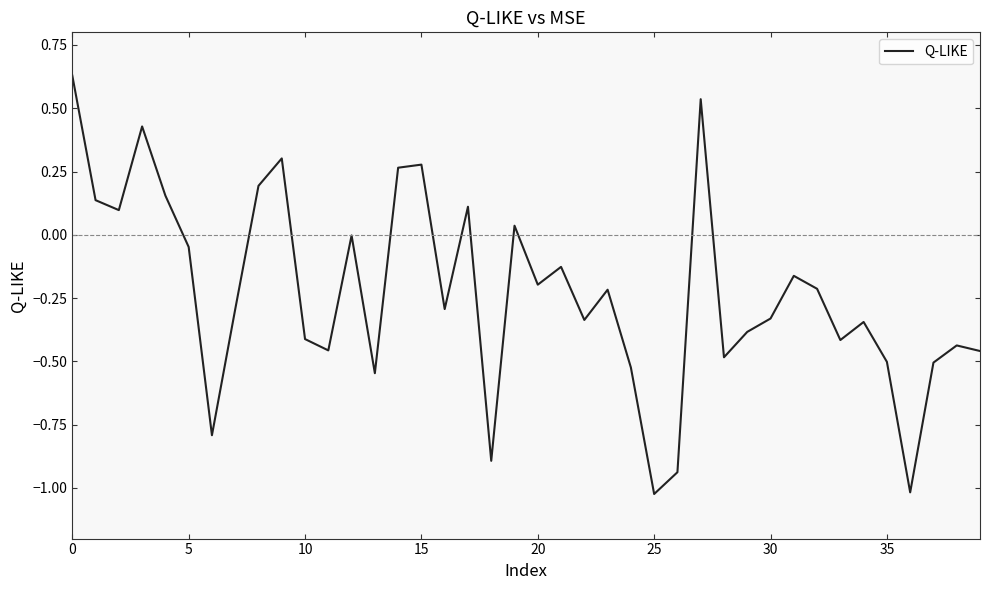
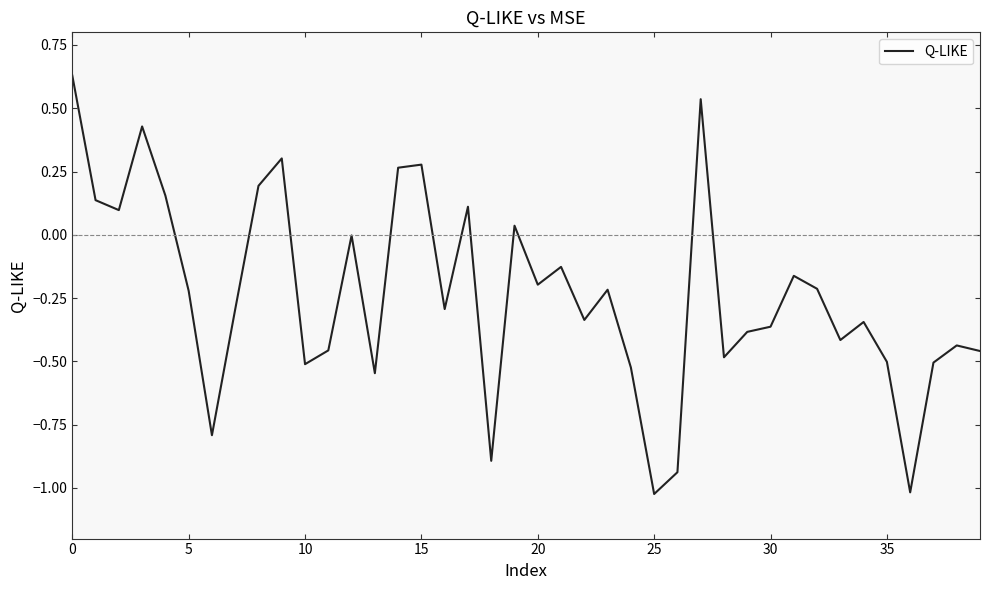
5: -0.05 -> -0.22
10: -0.41 -> -0.51
30: -0.33 -> -0.36
